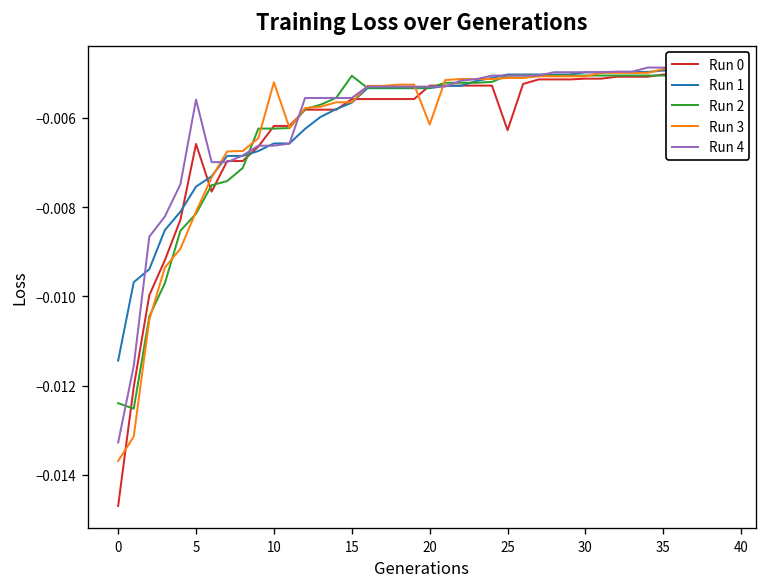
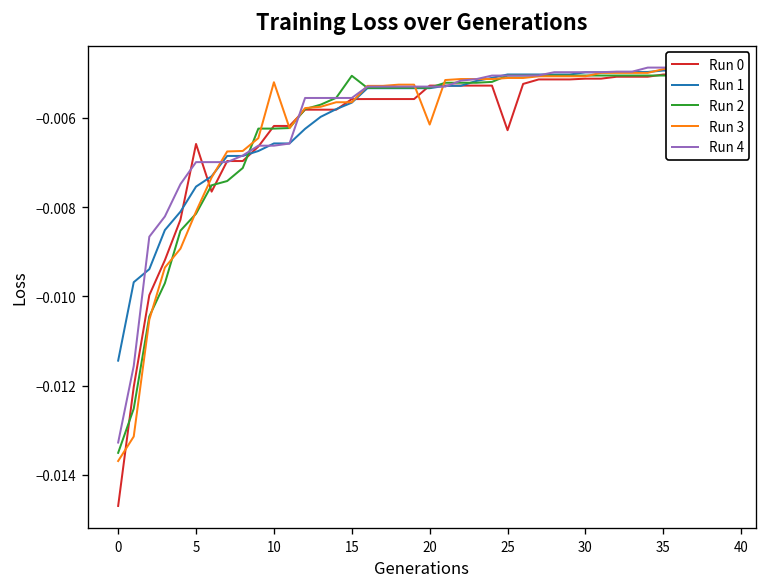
Run 2, 0: -0.0124 -> -0.0135
Run 4, 5: -0.0056 -> -0.0070
